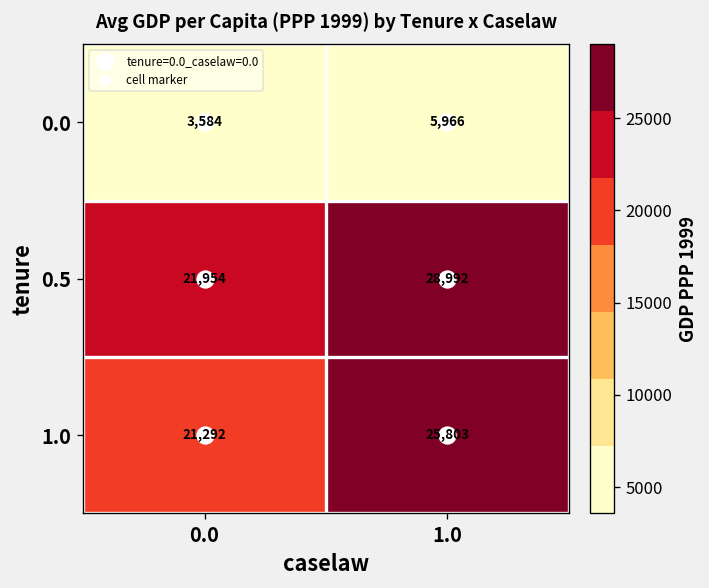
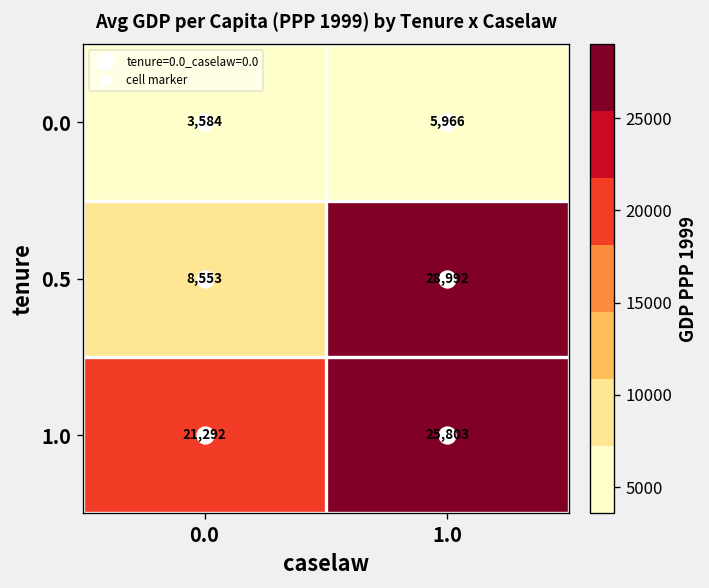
0.5, 0.0: 21,954 -> 8,553
